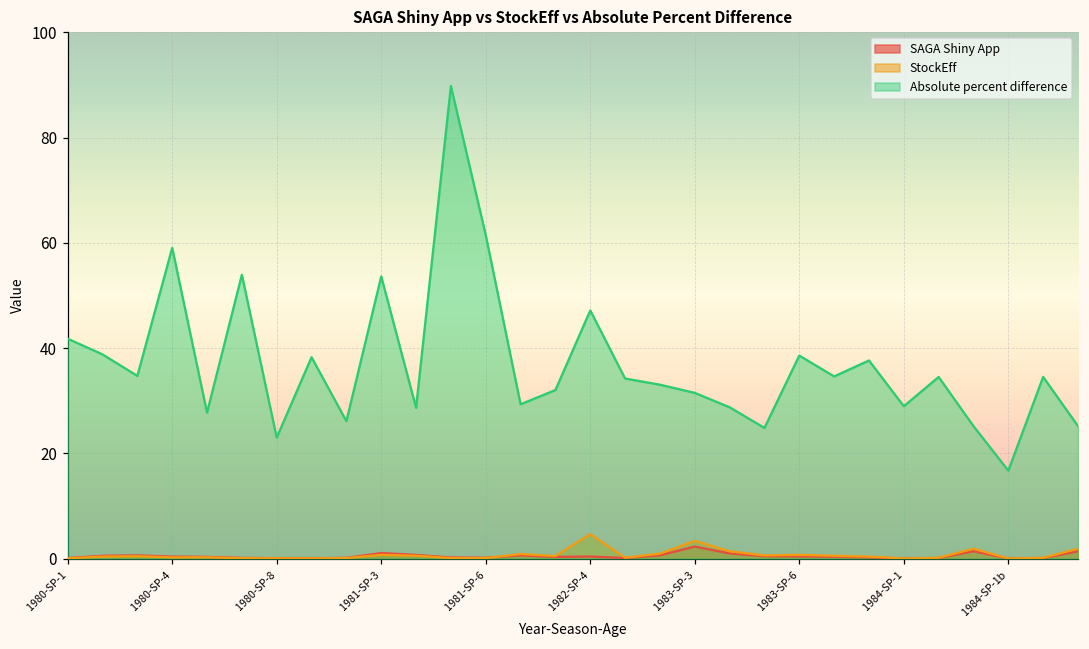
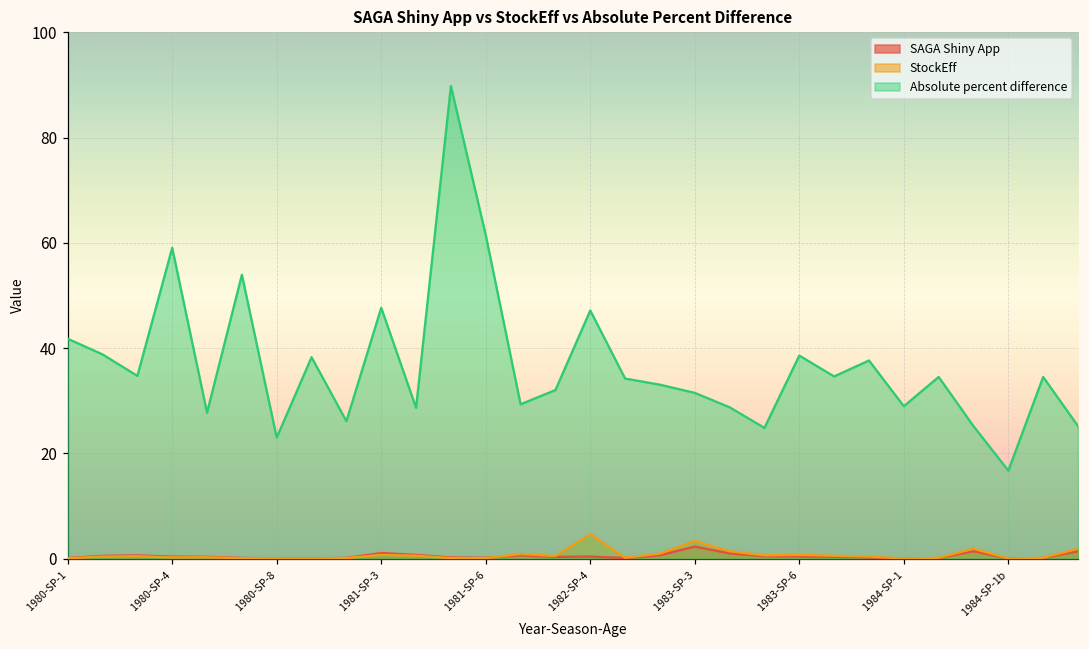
Absolute percent difference, 1981-SP-3: 54 -> 48
